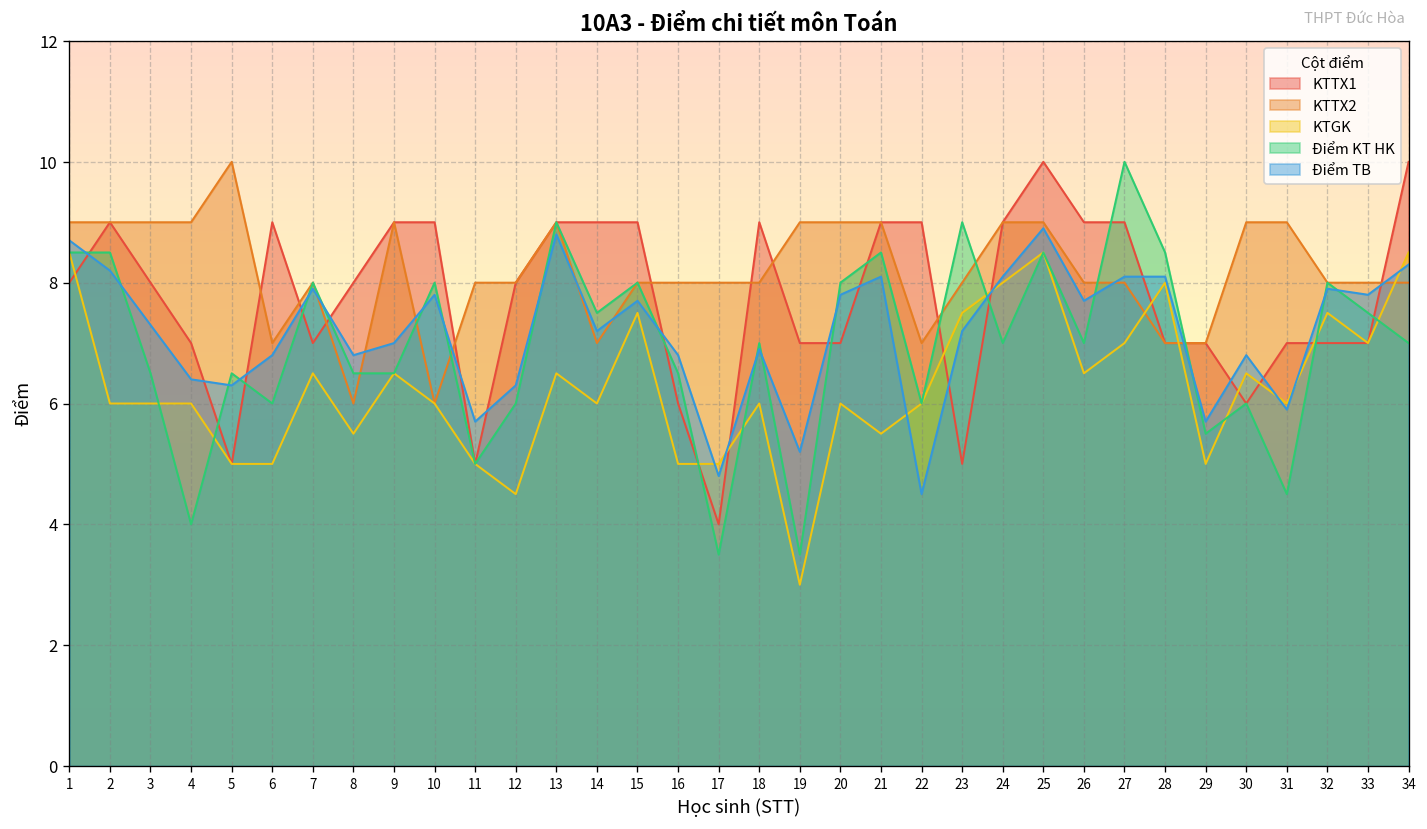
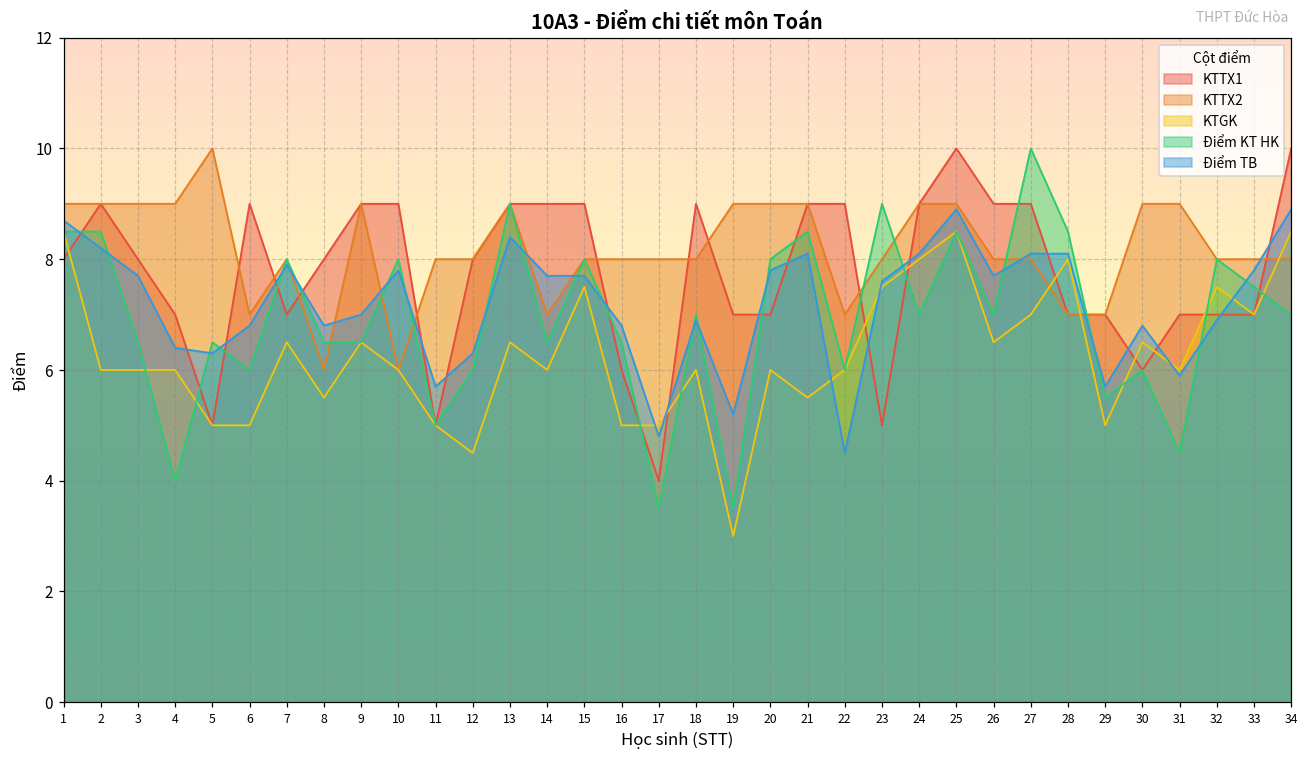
Điểm TB, 3: 7.3 -> 7.7
Điểm TB, 13: 8.8 -> 8.4
Điểm KT HK, 14: 7.5 -> 6.5
Điểm TB, 14: 7.2 -> 7.7
Điểm TB, 23: 7.2 -> 7.6
Điểm TB, 32: 7.9 -> 6.9
Điểm TB, 34: 8.3 -> 8.9
